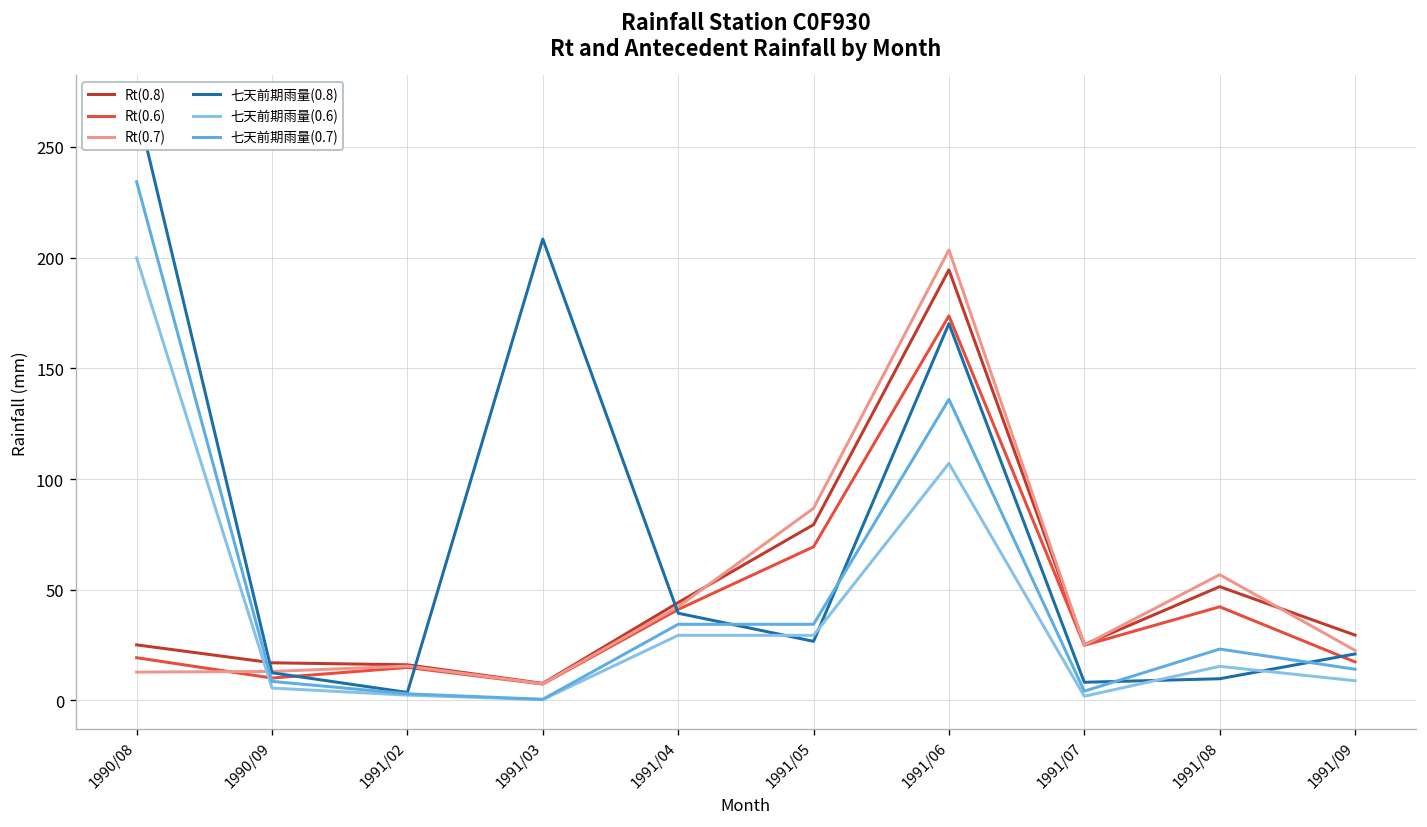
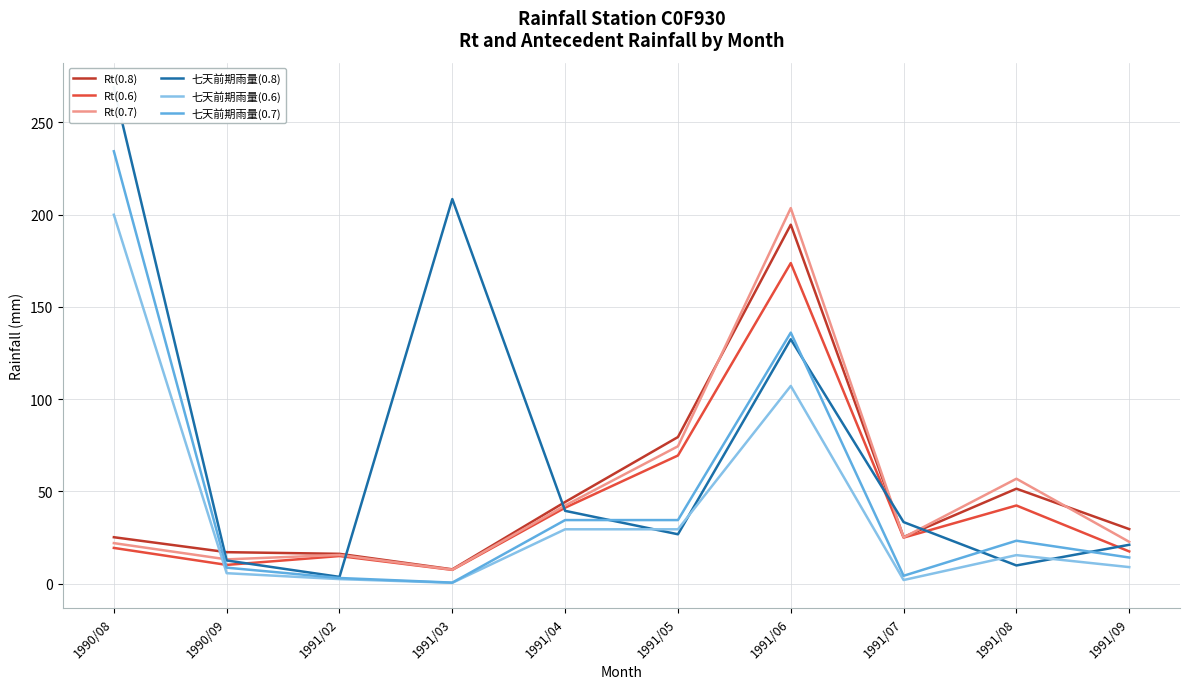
Rt(0.7), 1990/08: 13 -> 22
Rt(0.7), 1991/05: 87 -> 74
七天前期雨量(0.8), 1991/06: 170 -> 132
七天前期雨量(0.8), 1991/07: 8 -> 33
